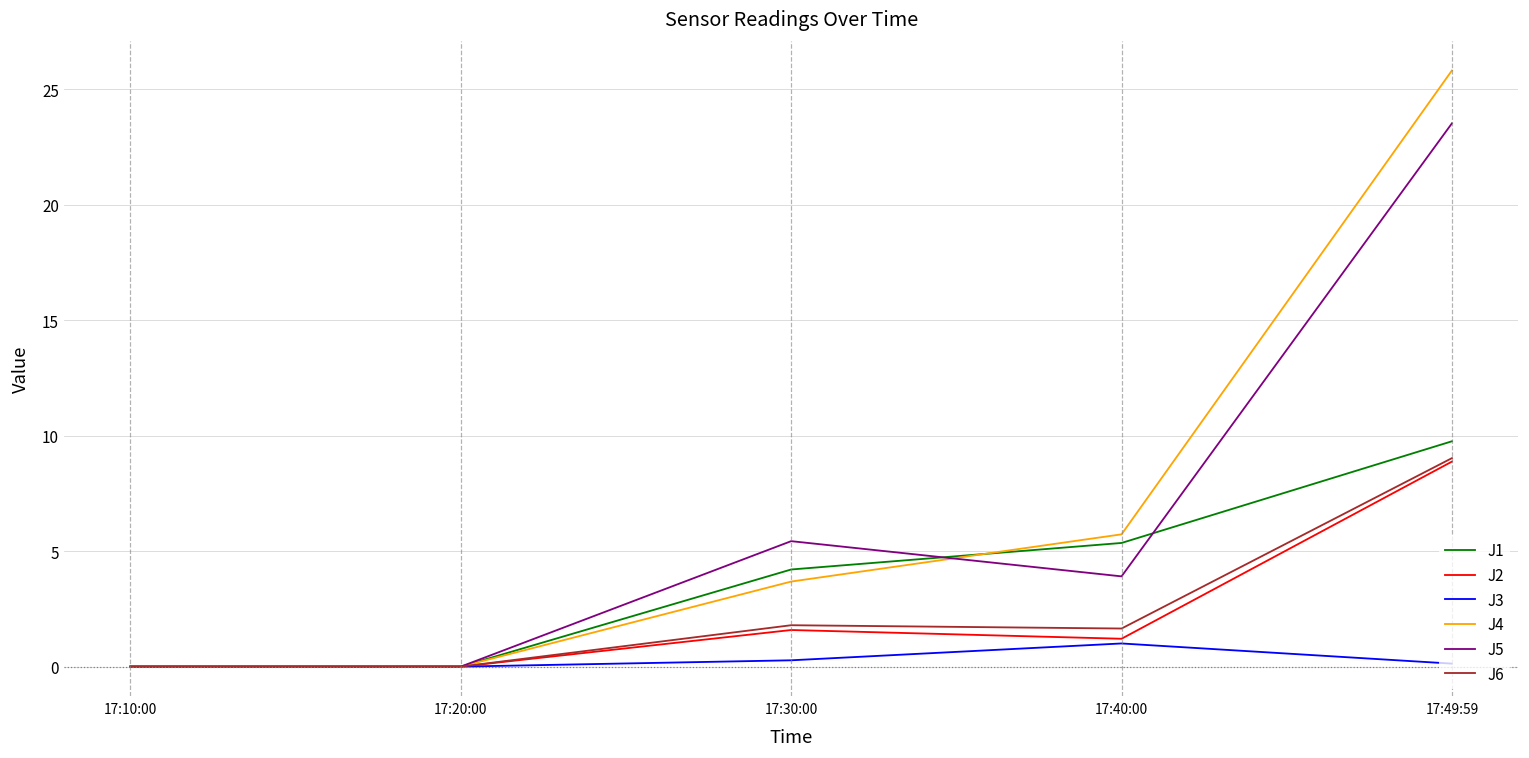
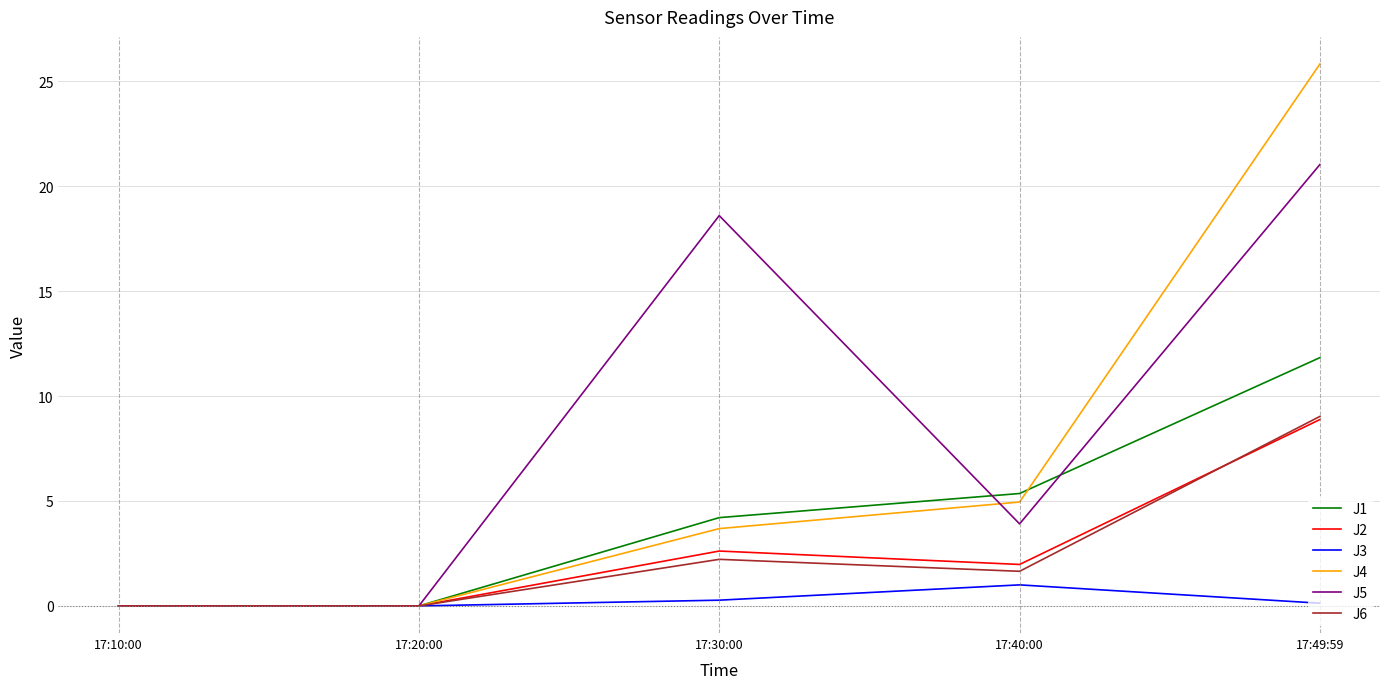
J2, 17:30:00: 1.6 -> 2.6
J5, 17:30:00: 5.4 -> 18.6
J6, 17:30:00: 1.8 -> 2.2
J2, 17:40:00: 1.2 -> 2.0
J4, 17:40:00: 5.7 -> 5.0
J1, 17:49:59: 9.8 -> 11.8
J5, 17:49:59: 23.5 -> 21.0
